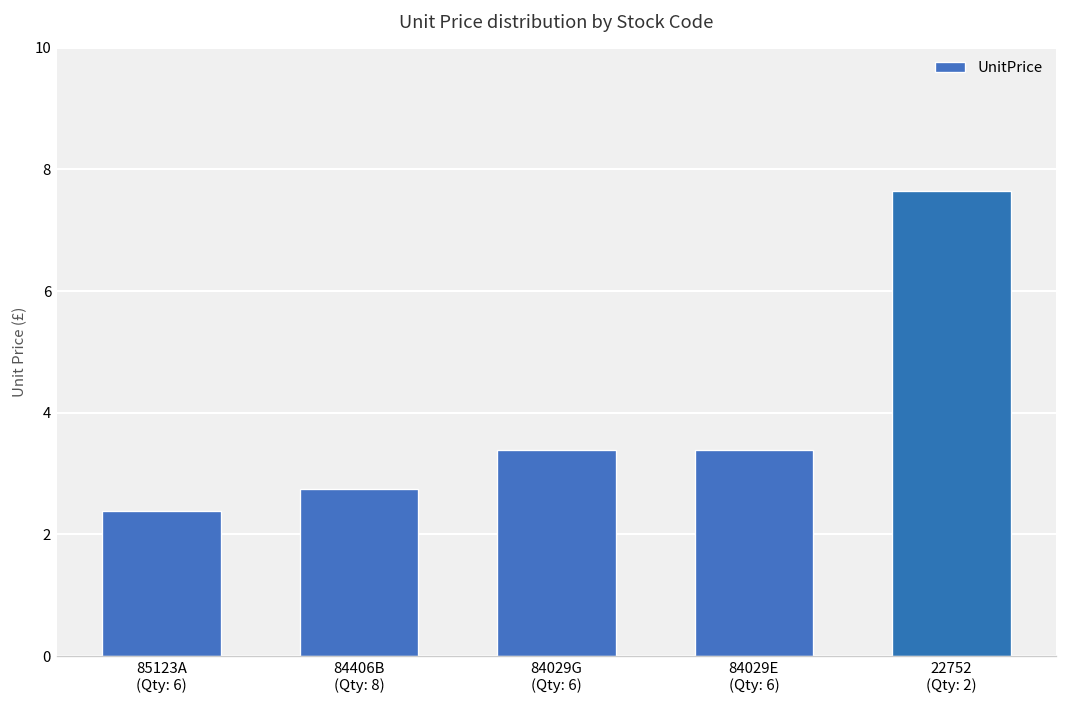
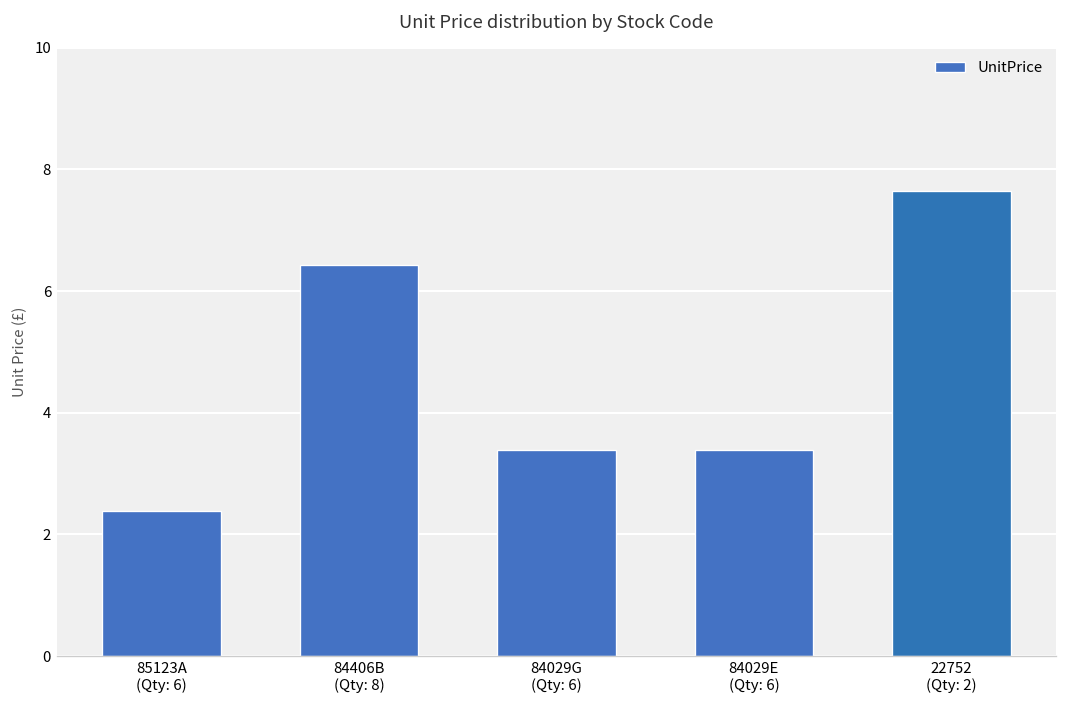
84406B (Qty: 8): 2.8 -> 6.4
